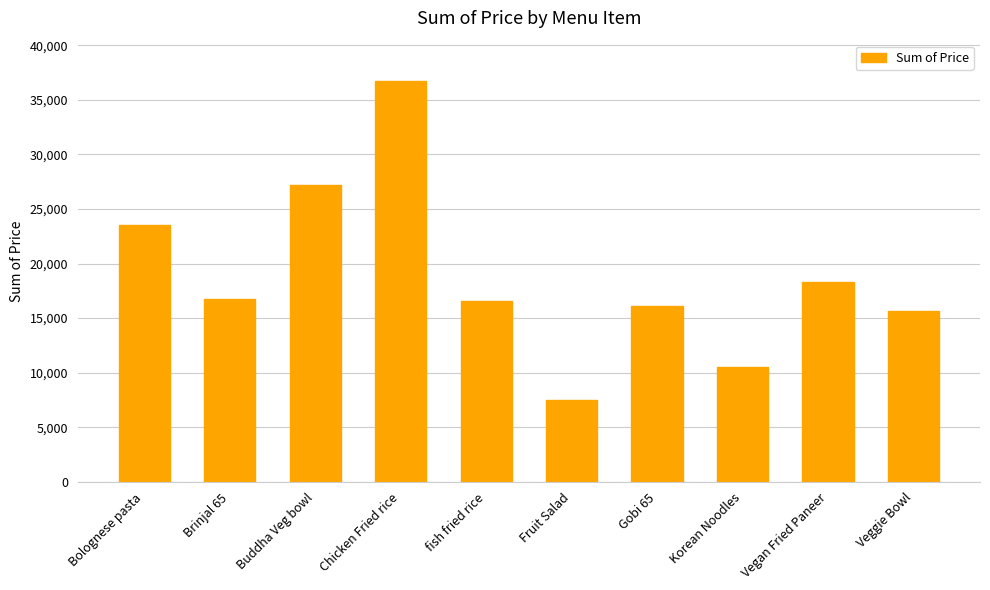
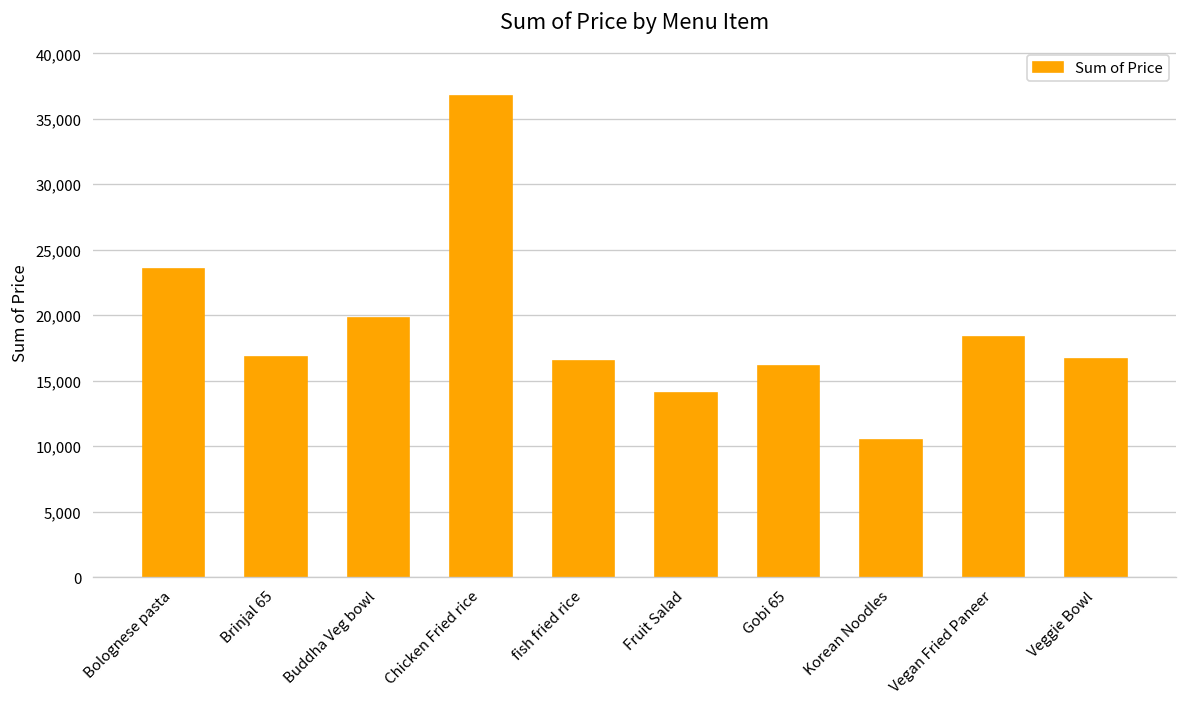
Buddha Veg bowl: 27,200 -> 19,800
Fruit Salad: 7,500 -> 14,100
Veggie Bowl: 15,600 -> 16,700
